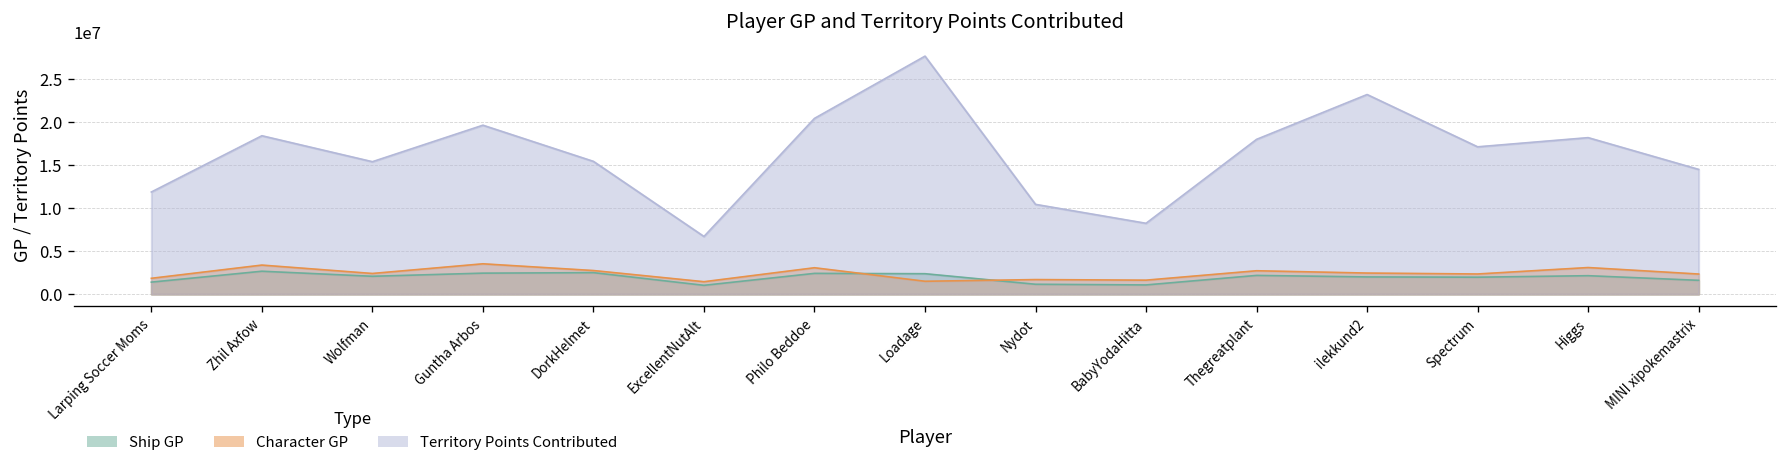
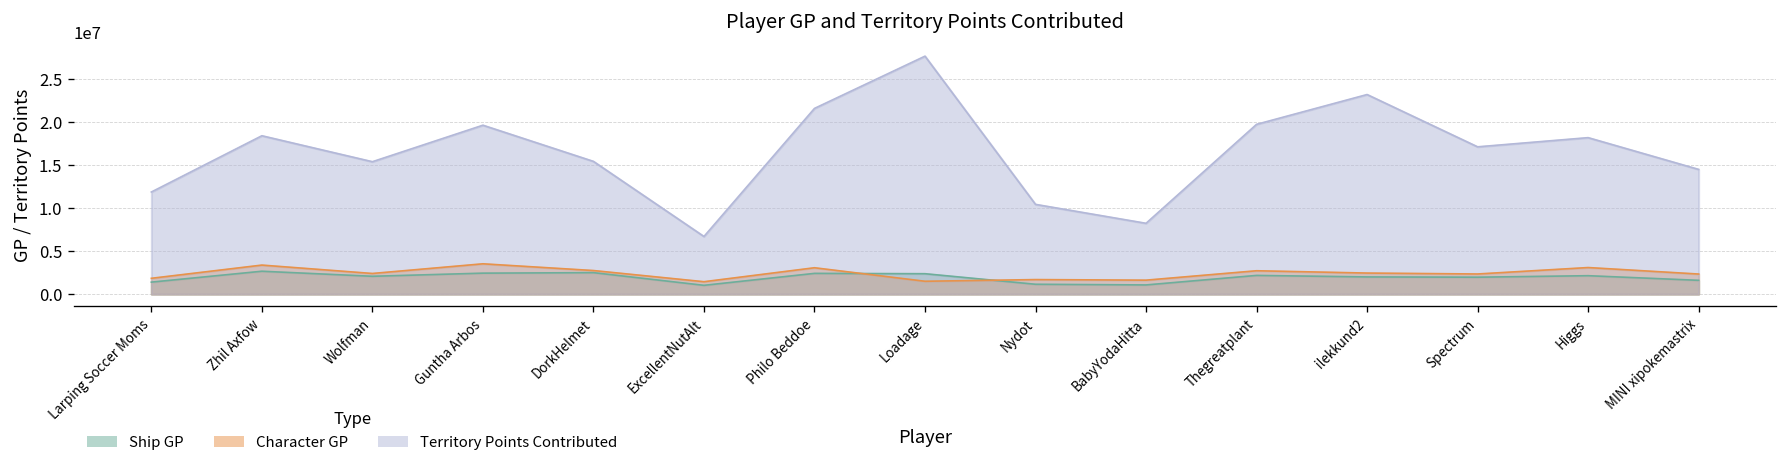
Territory Points Contributed, Philo Beddoe: 20000000 -> 22000000
Territory Points Contributed, Thegreatplant: 18000000 -> 20000000
